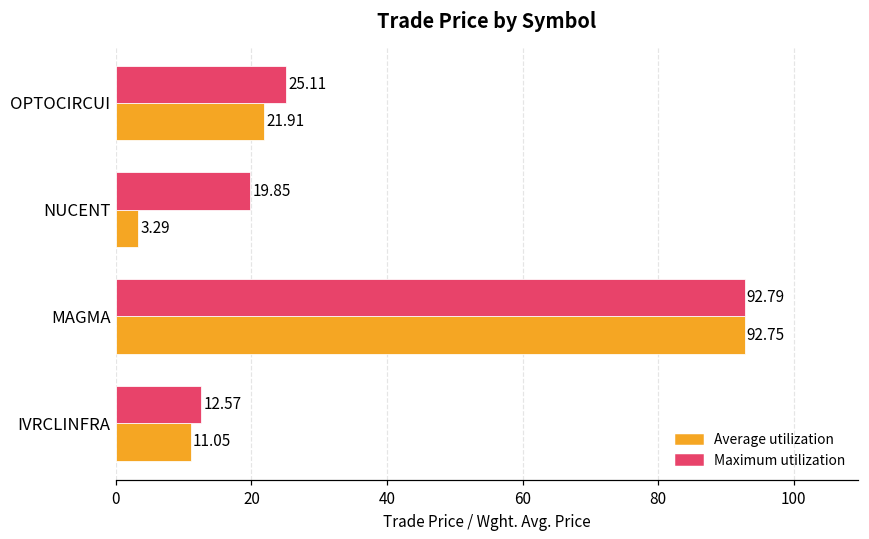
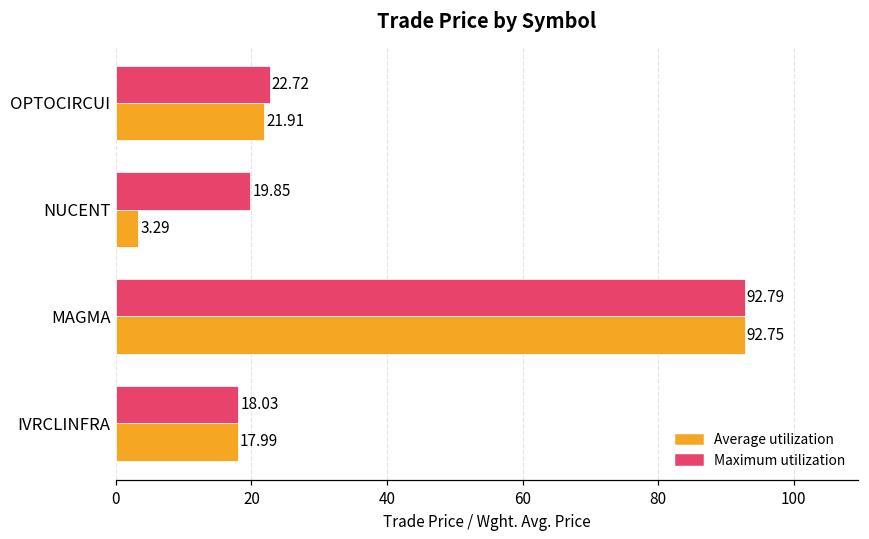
Maximum utilization, OPTOCIRCUI: 25.11 -> 22.72
Maximum utilization, IVRCLINFRA: 12.57 -> 18.03
Average utilization, IVRCLINFRA: 11.05 -> 17.99
